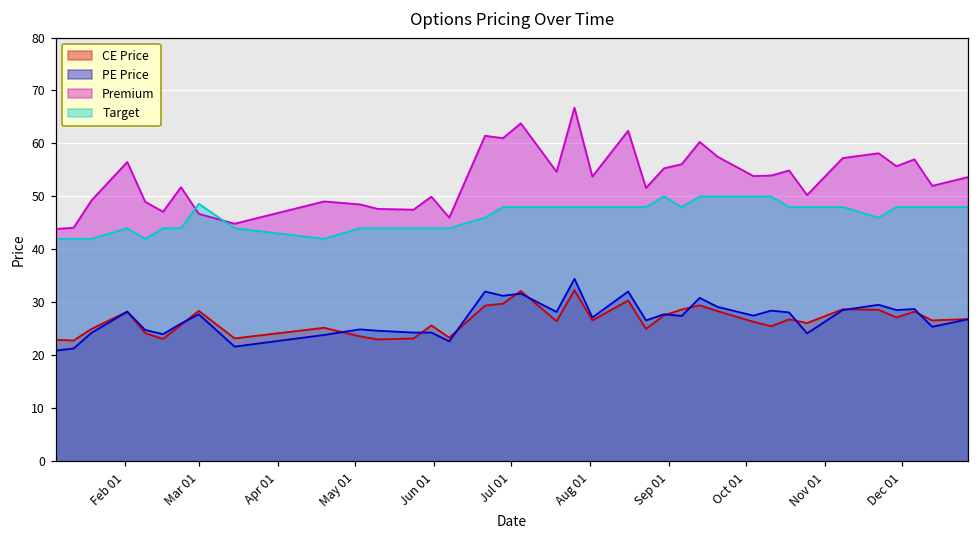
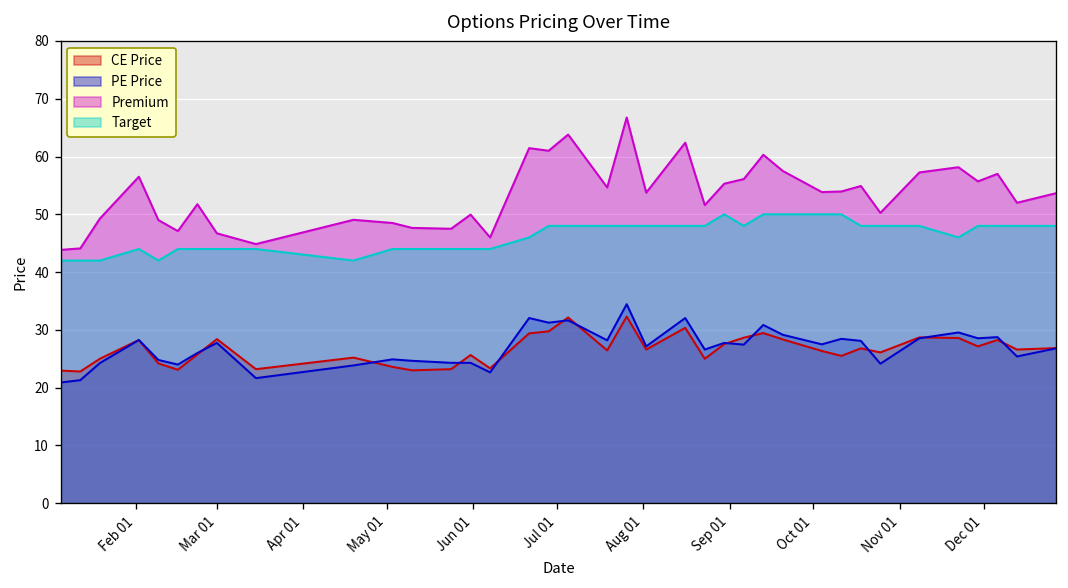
Target, Mar 01: 49 -> 44
